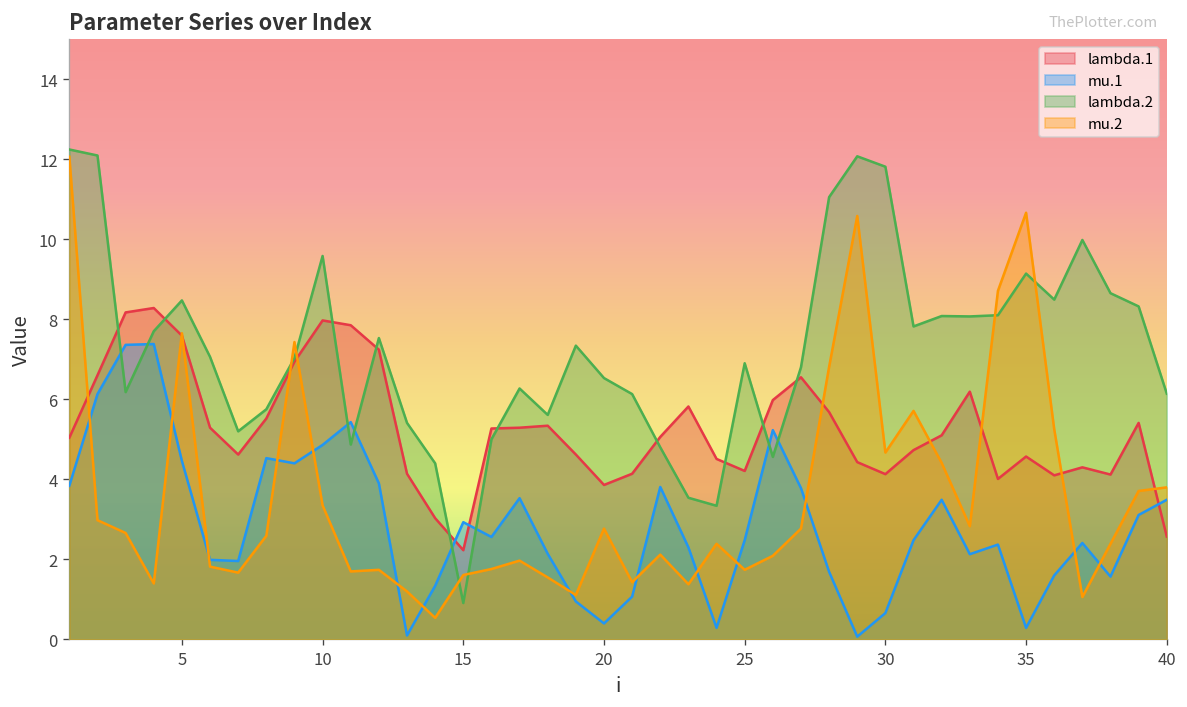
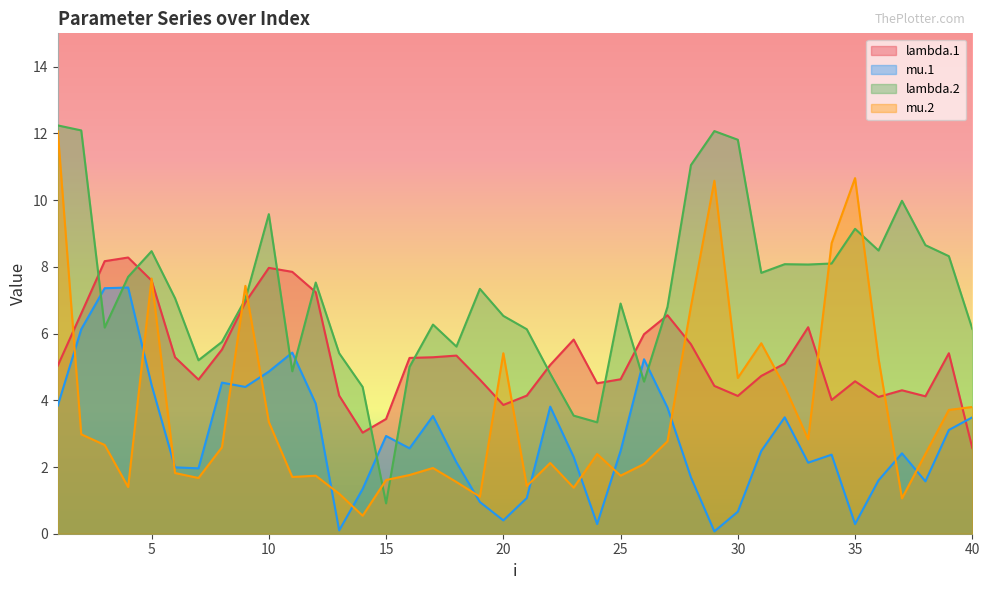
lambda.1, 15: 2.2 -> 3.4
mu.2, 20: 2.8 -> 5.4
lambda.1, 25: 4.2 -> 4.6
